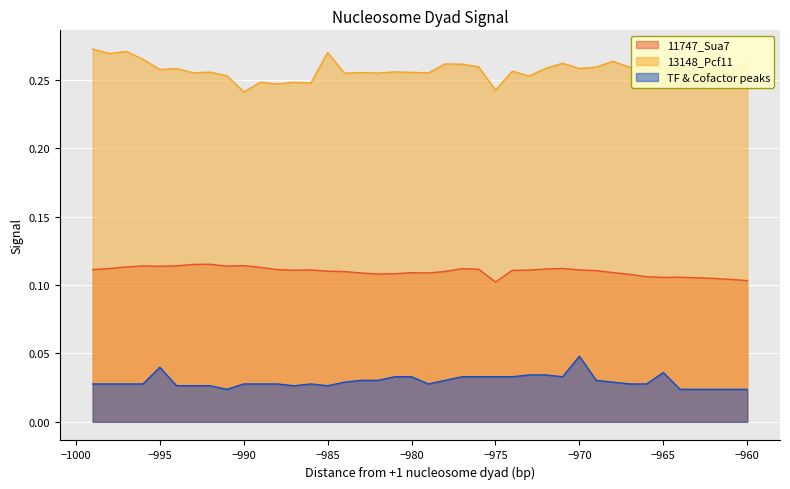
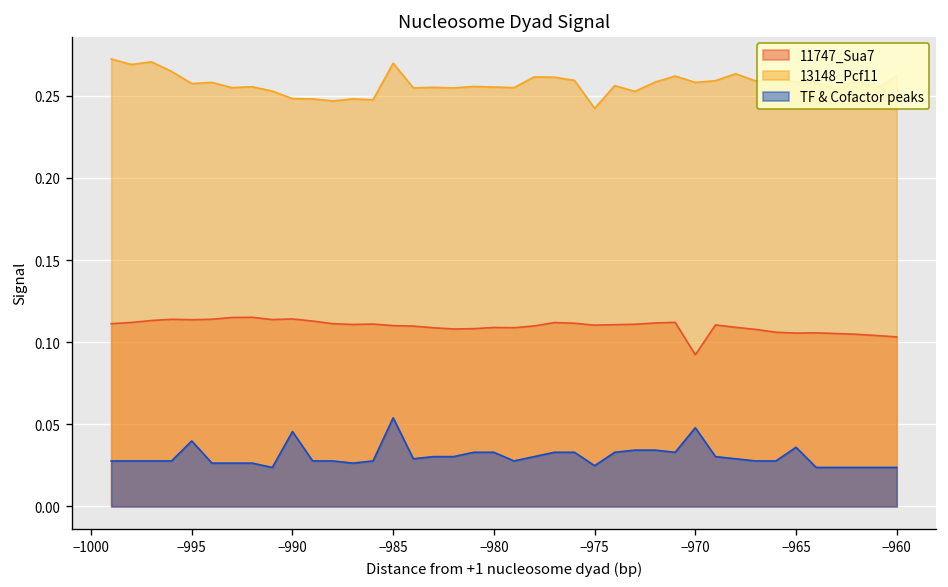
13148_Pcf11, −990: 0.241 -> 0.248
TF & Cofactor peaks, −990: 0.028 -> 0.046
TF & Cofactor peaks, −985: 0.026 -> 0.054
11747_Sua7, −975: 0.102 -> 0.110
TF & Cofactor peaks, −975: 0.033 -> 0.025
11747_Sua7, −970: 0.111 -> 0.092
